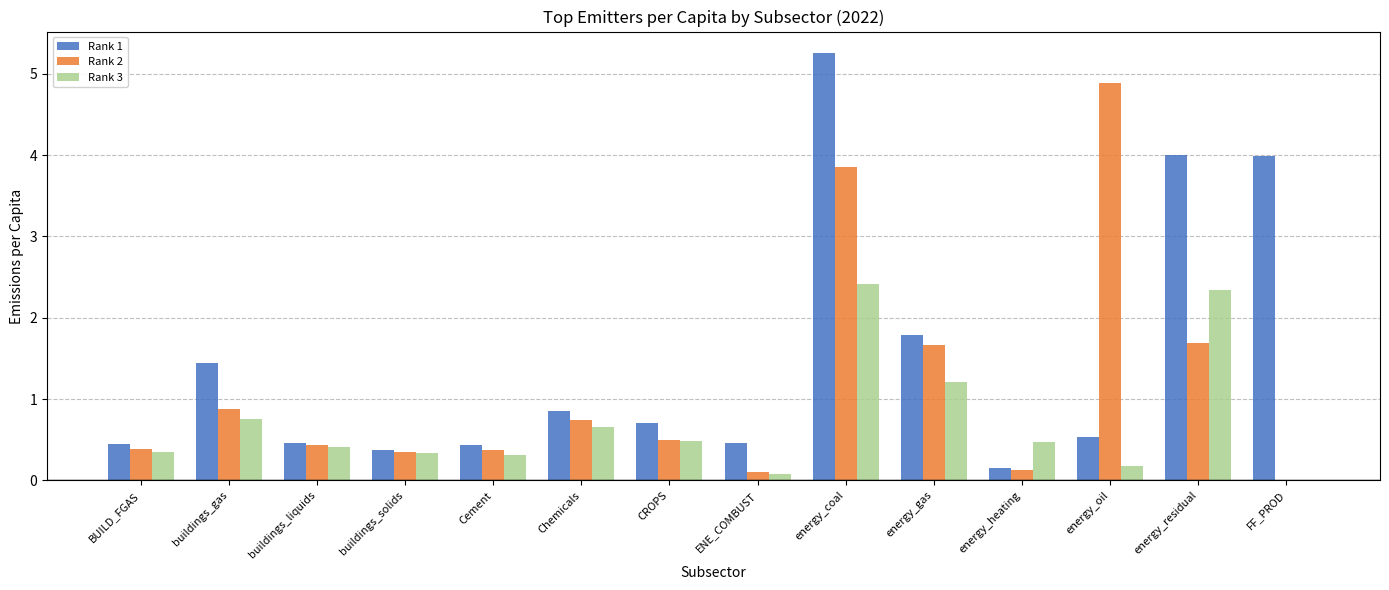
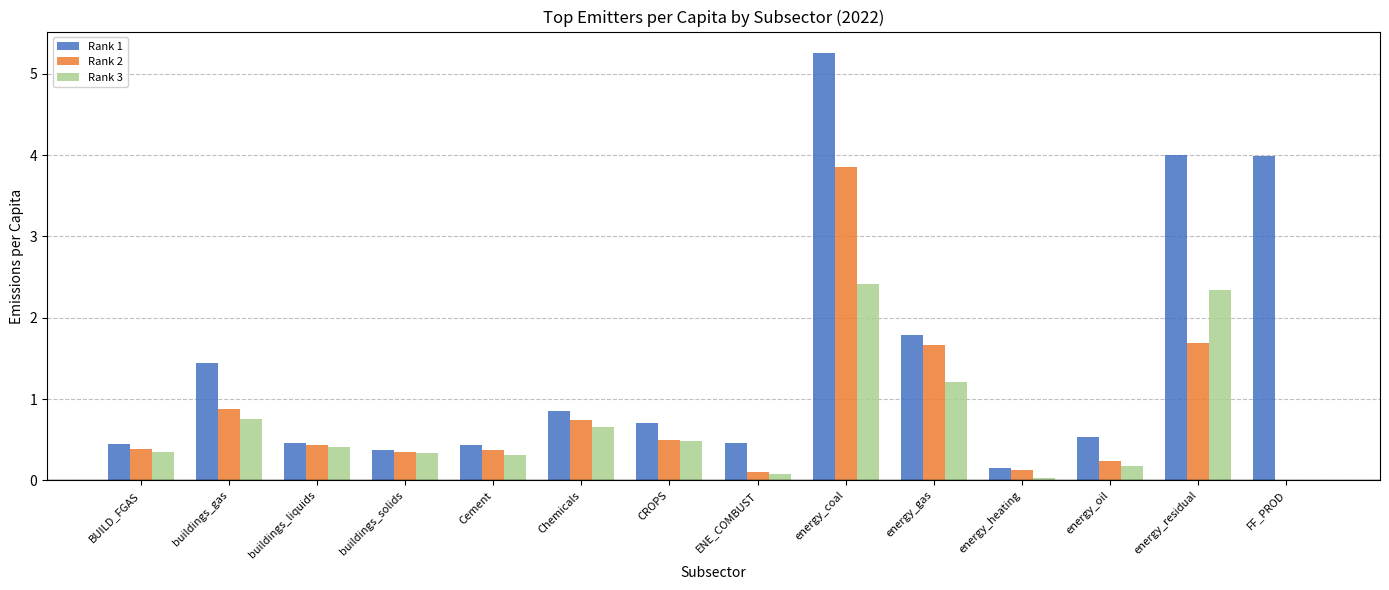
Rank 3, energy_heating: 0.5 -> 0.0
Rank 2, energy_oil: 4.9 -> 0.2
